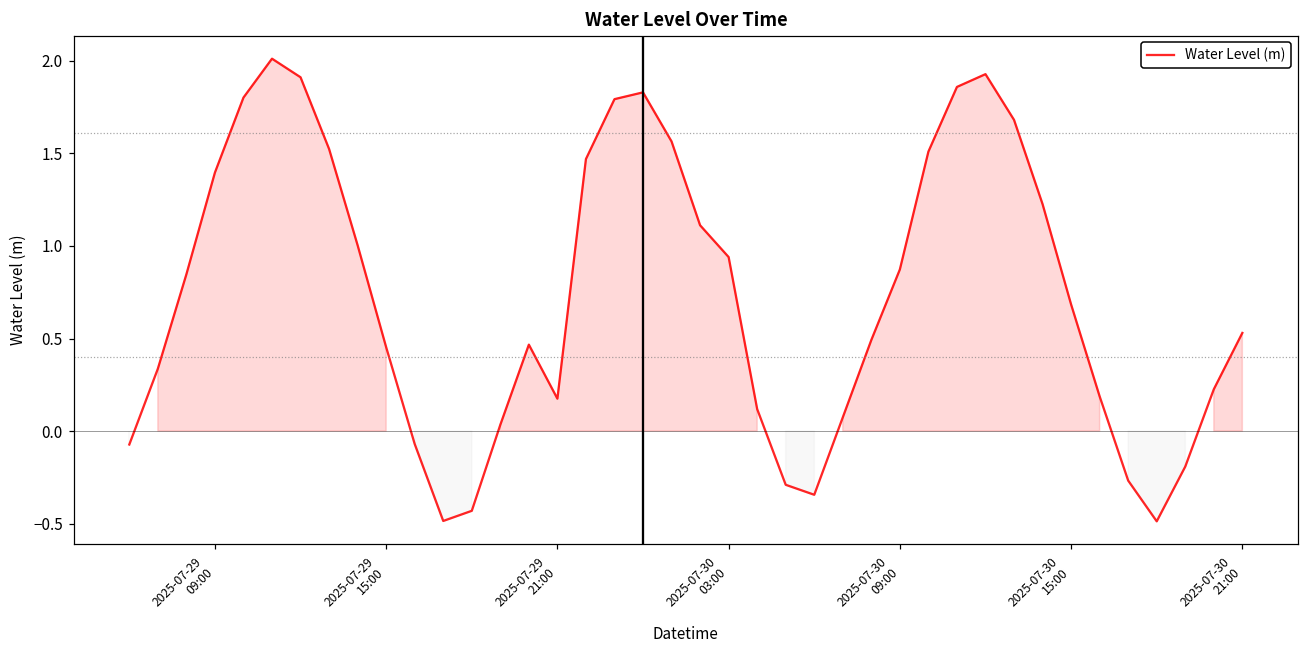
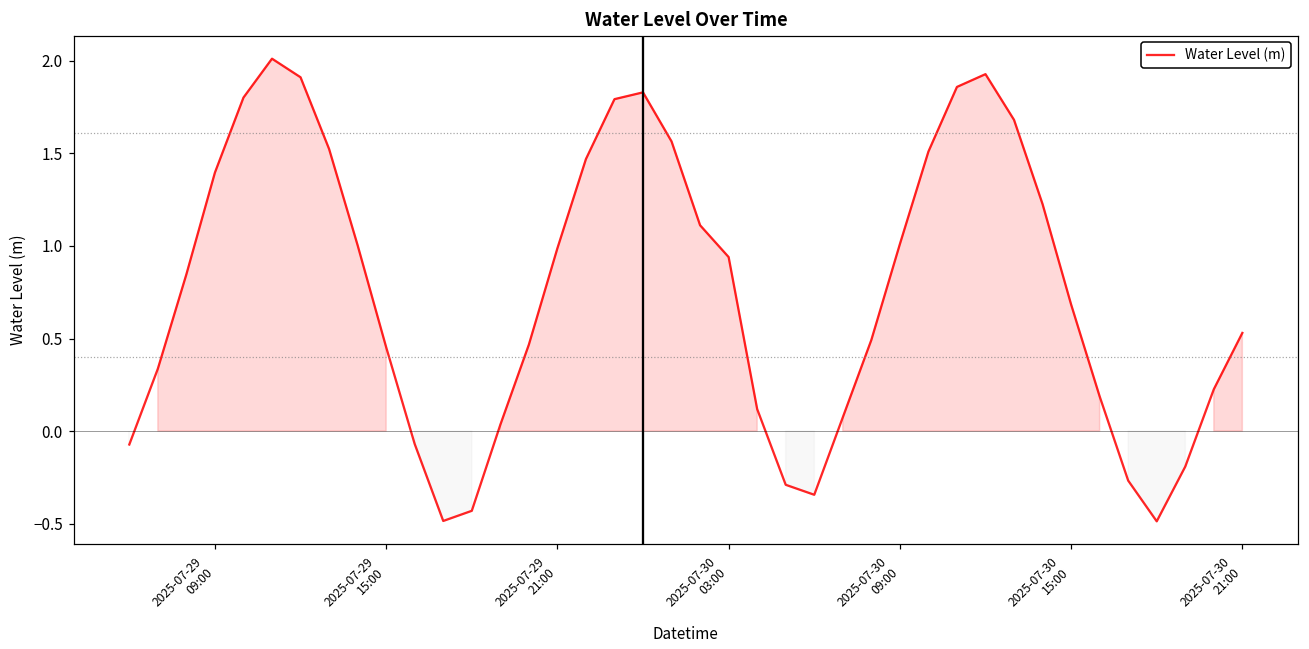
2025-07-29 21:00: 0.17 -> 0.99
2025-07-30 09:00: 0.87 -> 1.01
